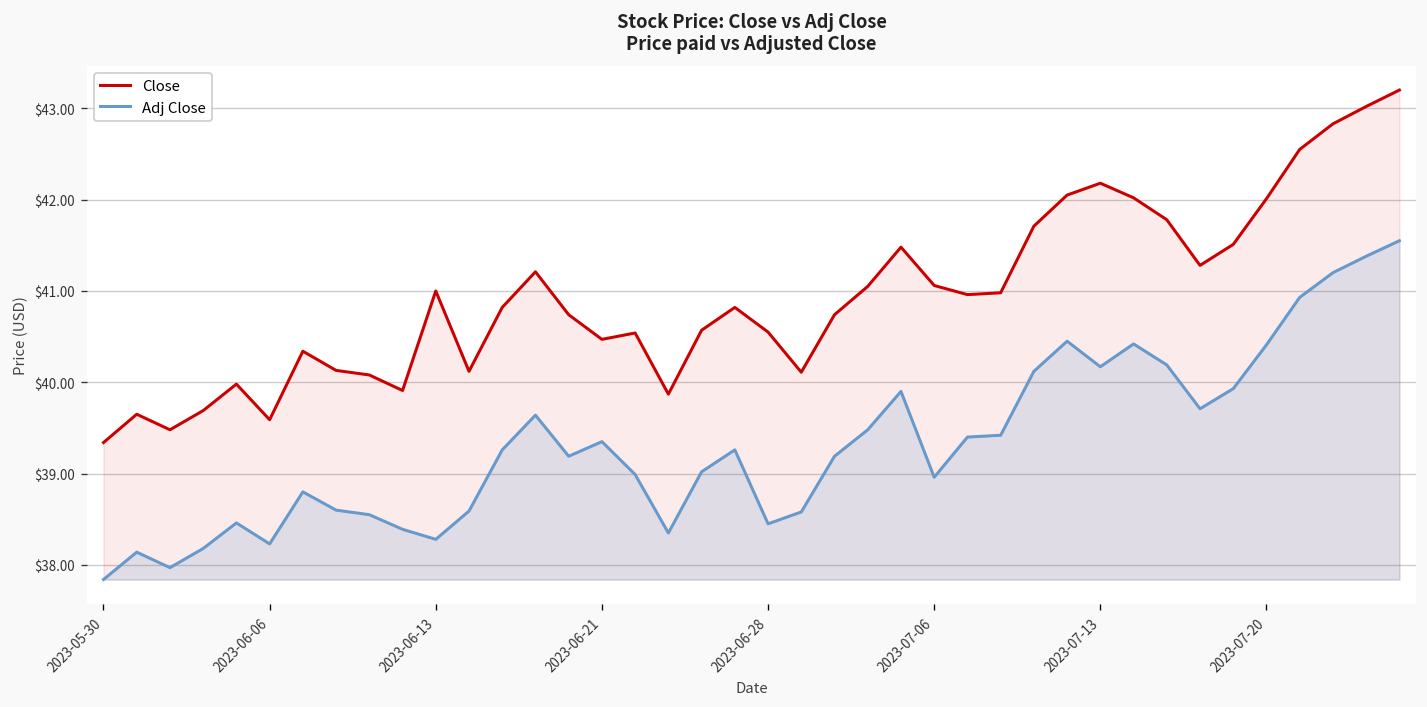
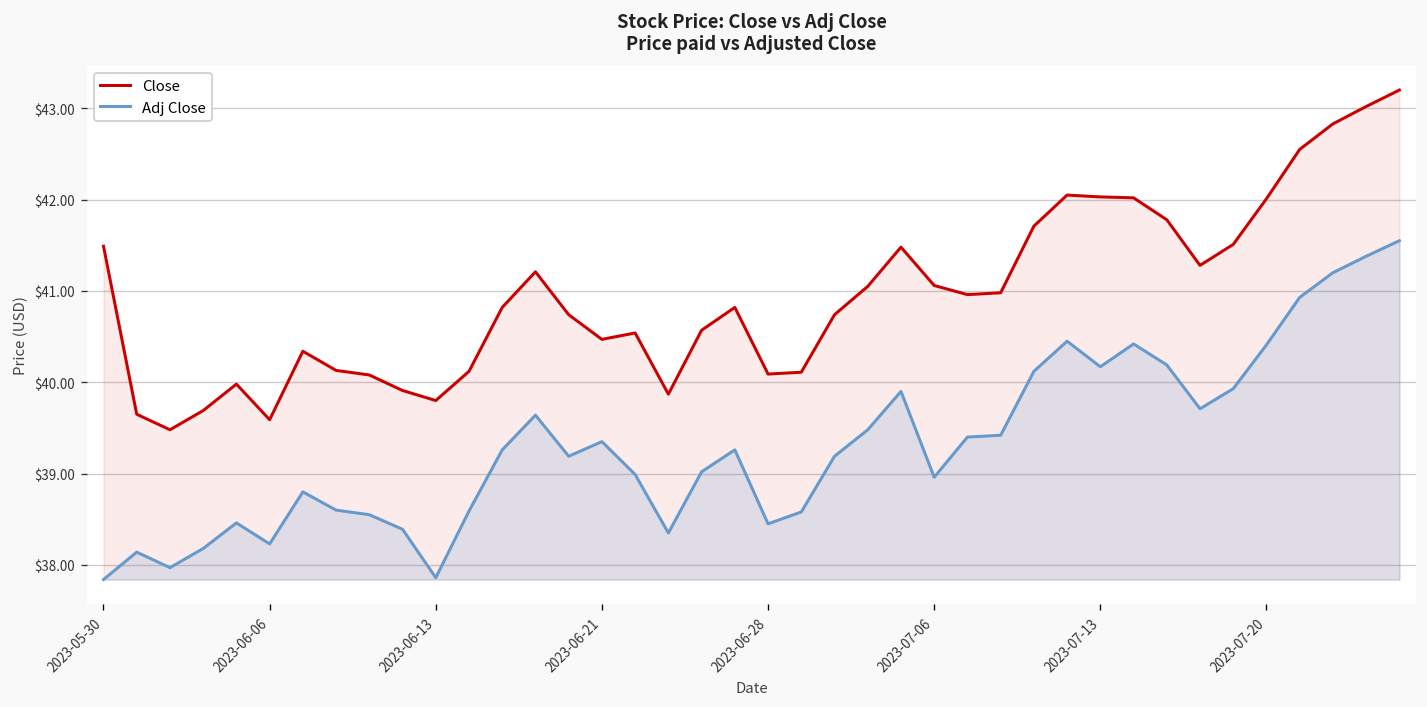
Close, 2023-05-30: $39.3 -> $41.5
Close, 2023-06-13: $41.0 -> $39.8
Adj Close, 2023-06-13: $38.3 -> $37.9
Close, 2023-06-28: $40.6 -> $40.1
Close, 2023-07-13: $42.2 -> $42.0
